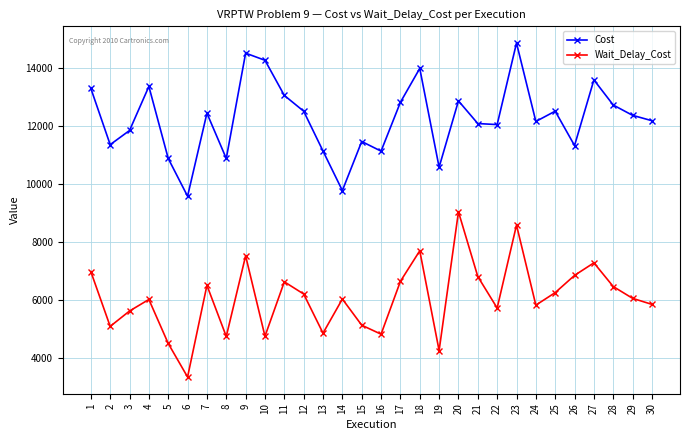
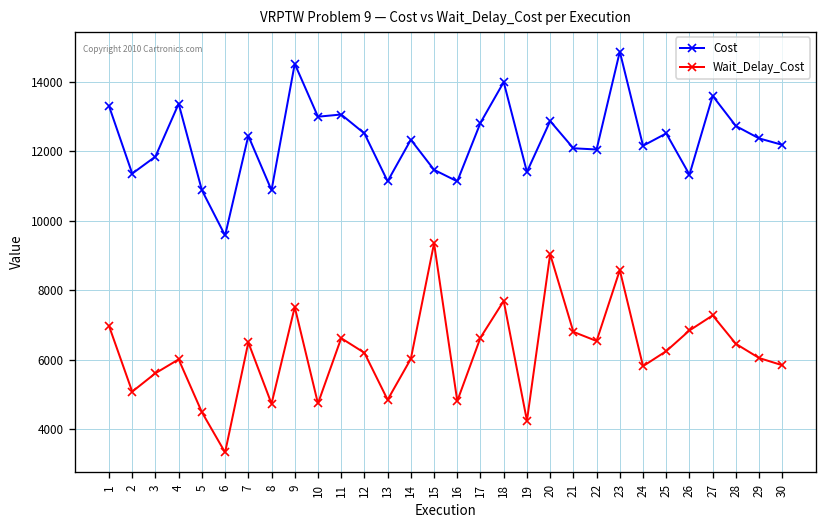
Cost, 10: 14300 -> 13000
Cost, 14: 9800 -> 12300
Wait_Delay_Cost, 15: 5100 -> 9400
Cost, 19: 10600 -> 11400
Wait_Delay_Cost, 22: 5700 -> 6500
